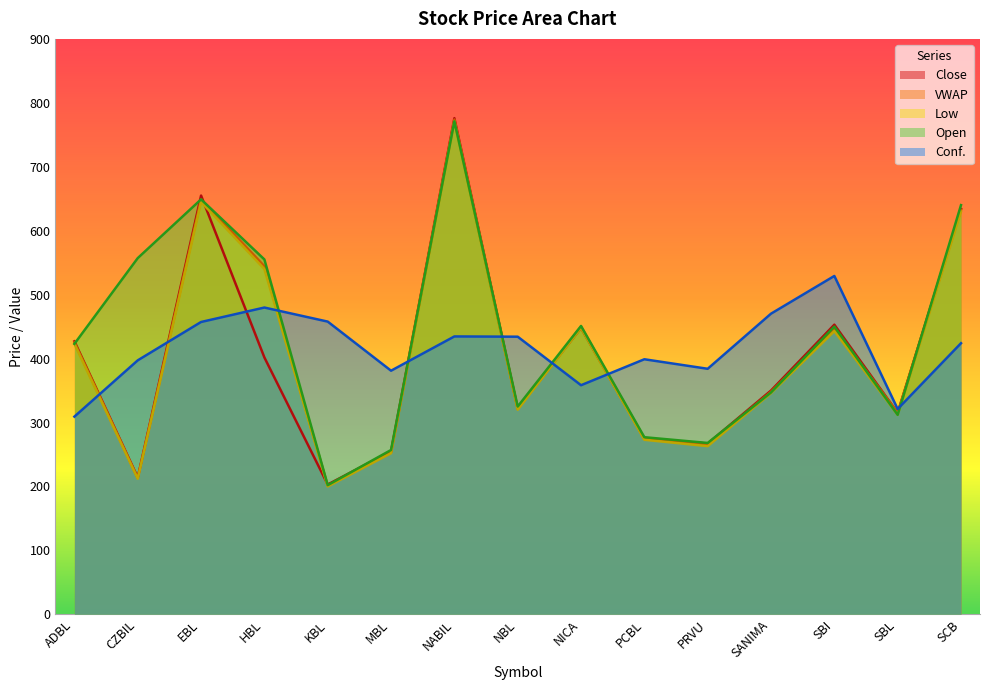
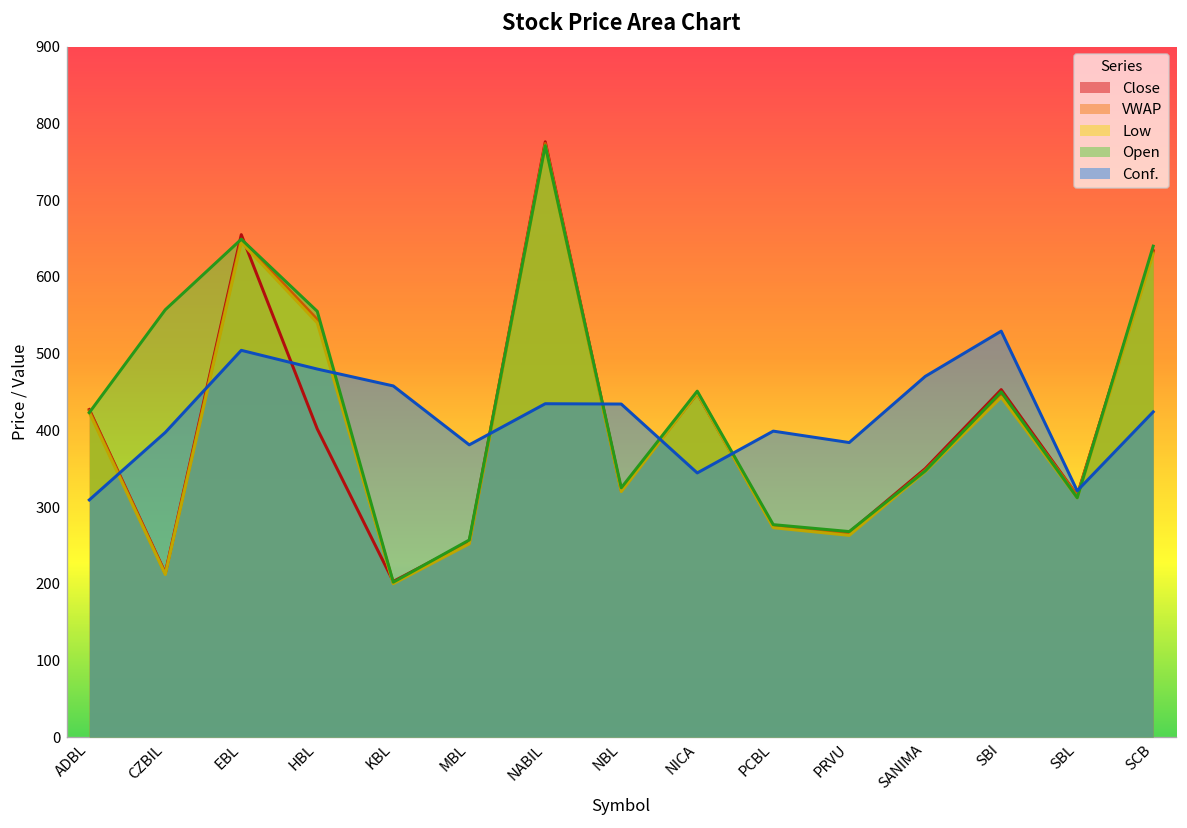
Conf., EBL: 460 -> 500
Conf., NICA: 360 -> 340
